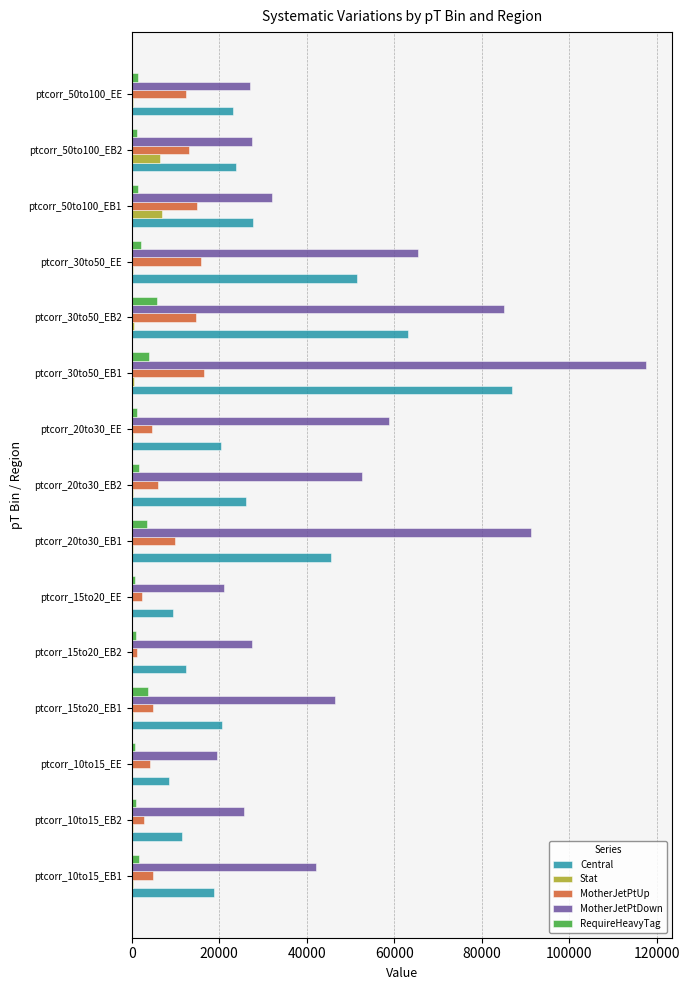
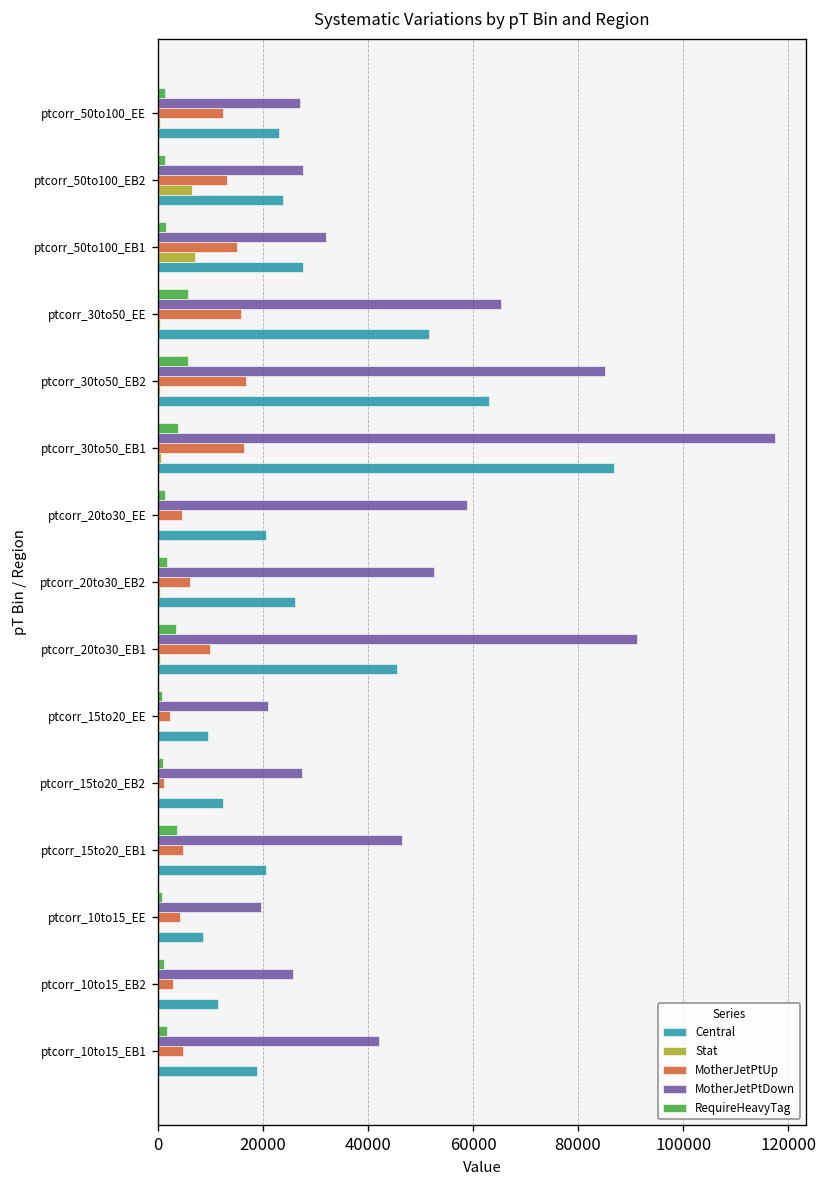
RequireHeavyTag, ptcorr_30to50_EE: 2000 -> 6000
MotherJetPtUp, ptcorr_30to50_EB2: 15000 -> 17000
